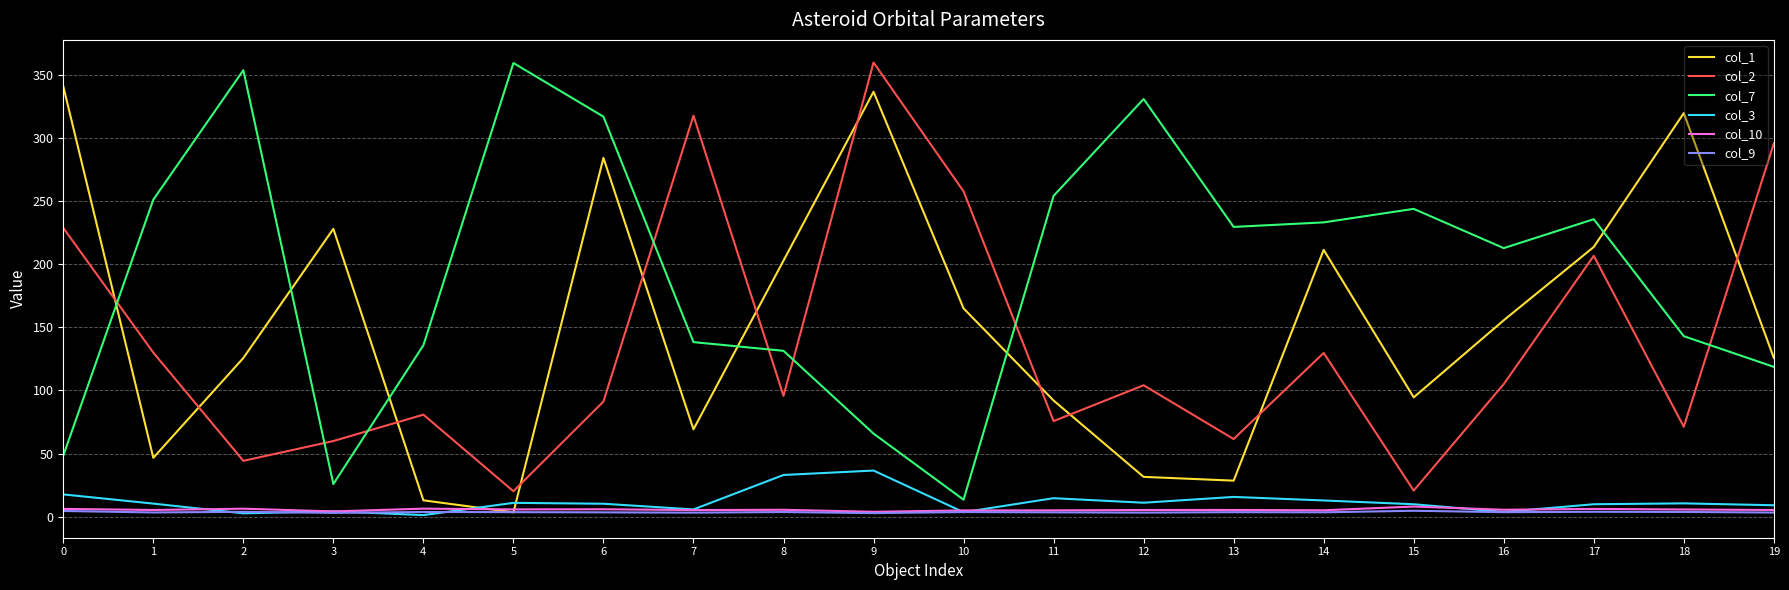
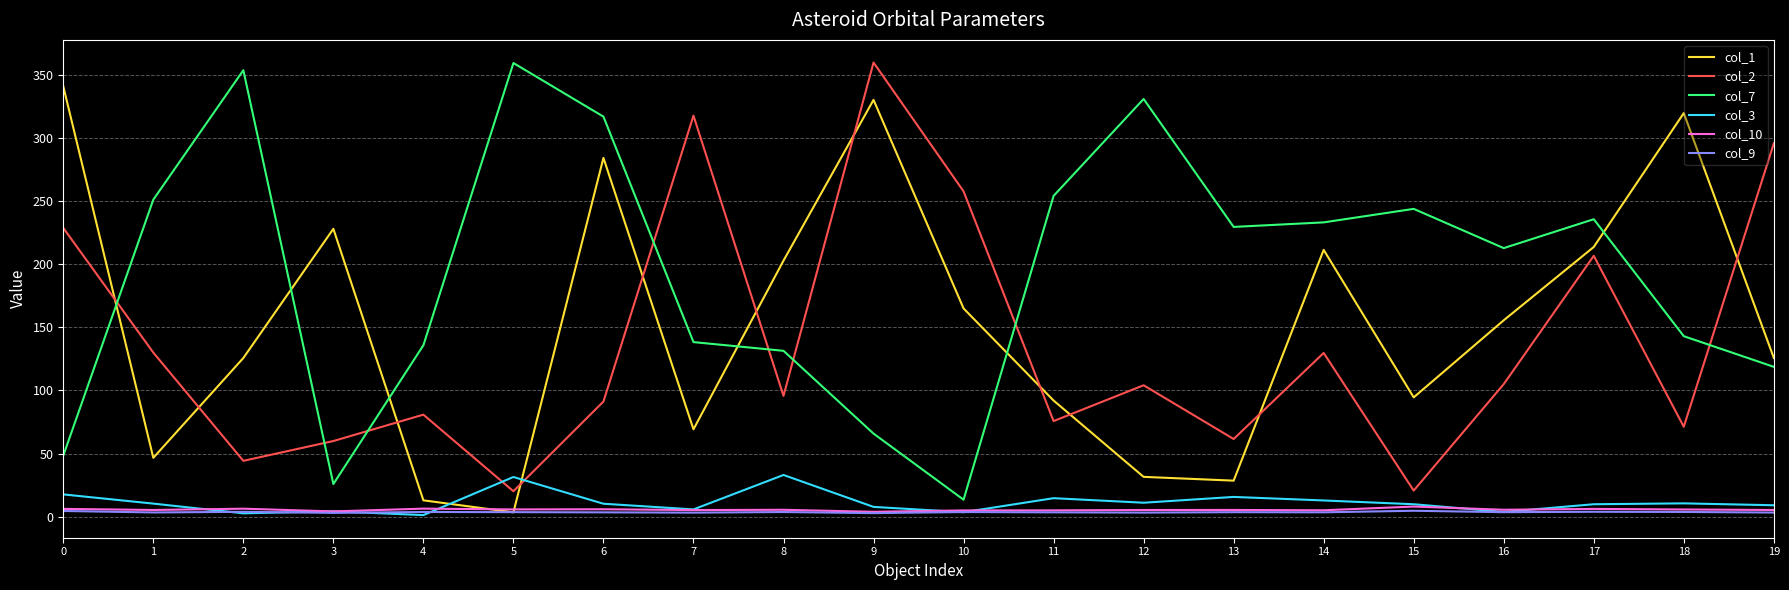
col_3, 5: 11 -> 31
col_1, 9: 337 -> 330
col_3, 9: 37 -> 8
